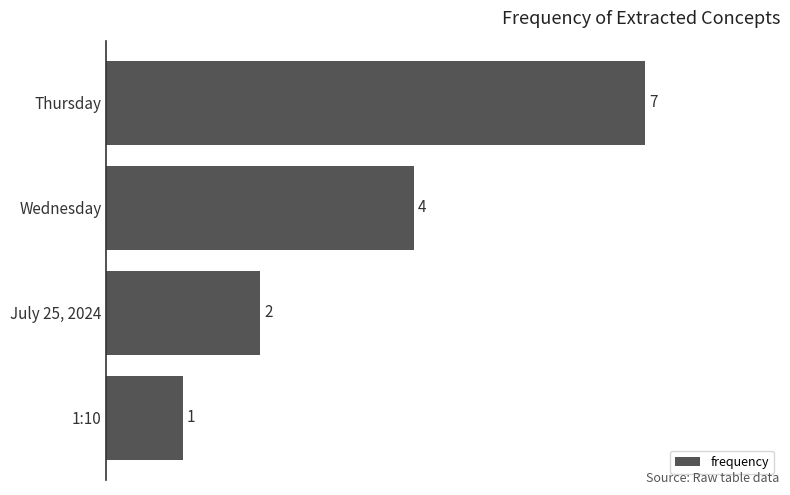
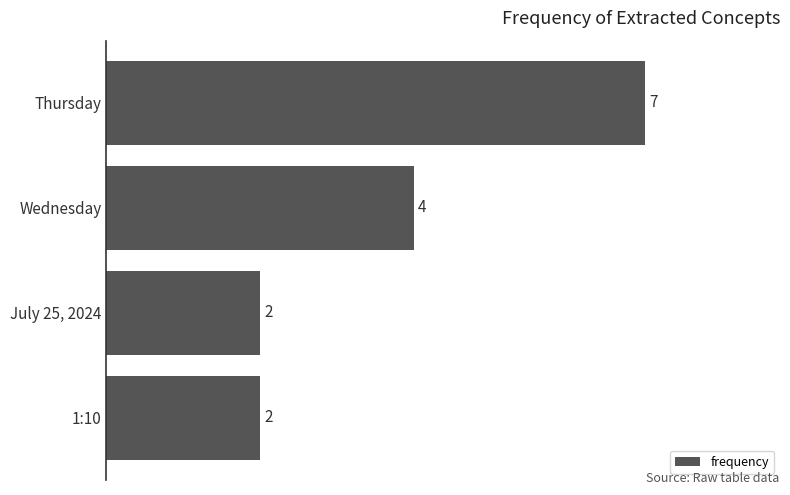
1:10: 1 -> 2
